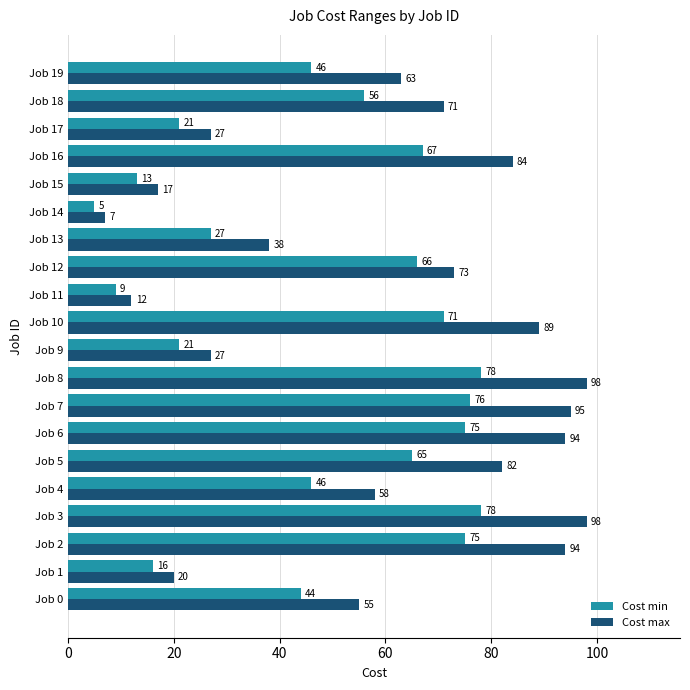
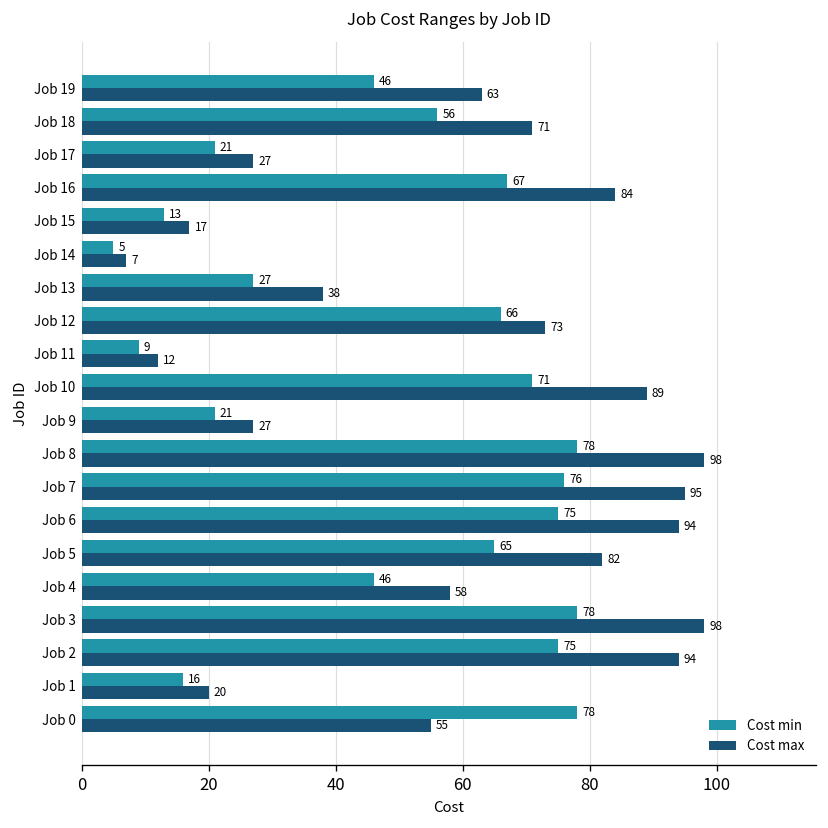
Cost min, Job 0: 44 -> 78
